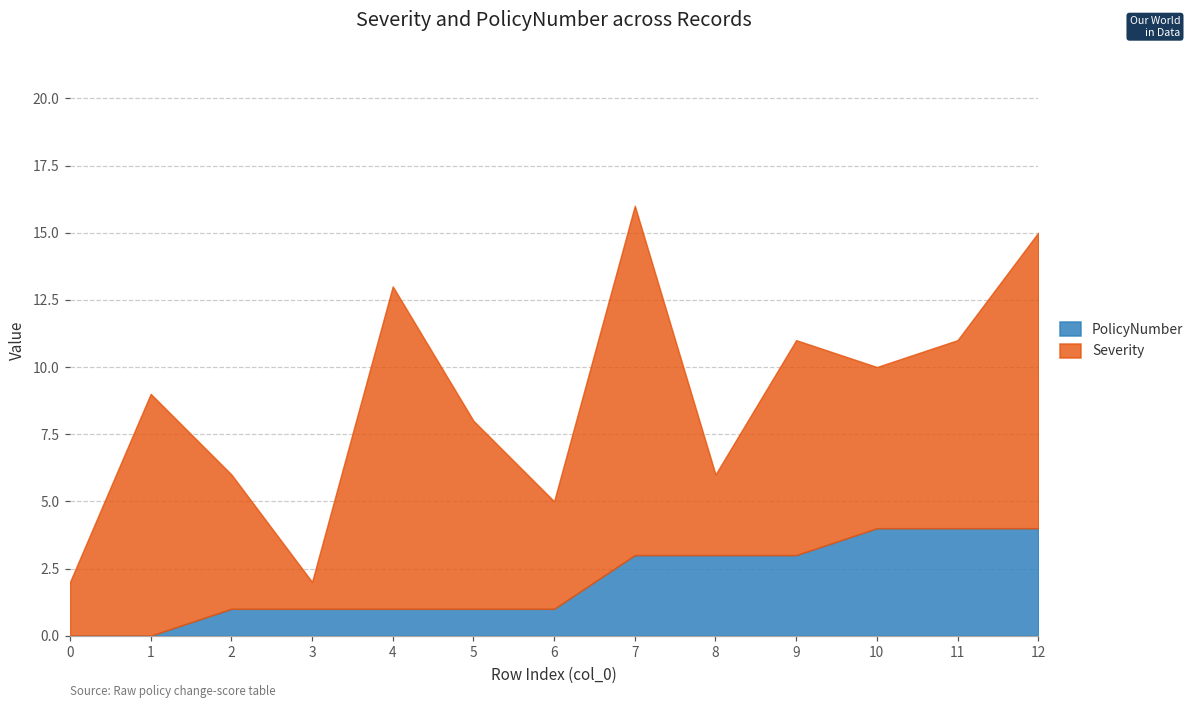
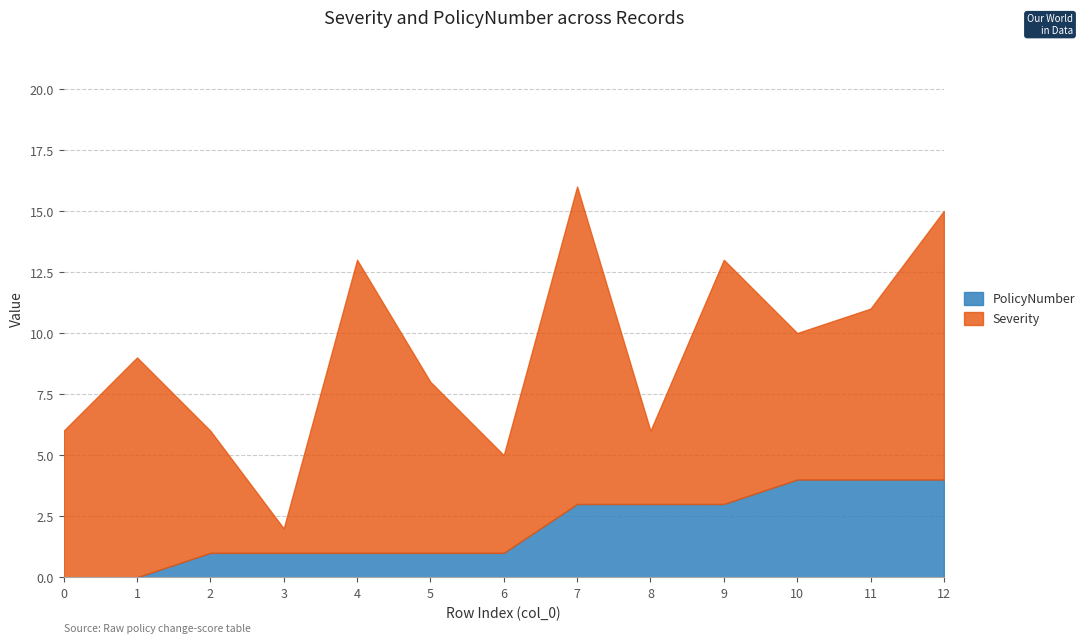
Severity, 0: 2 -> 6
Severity, 9: 8 -> 10
